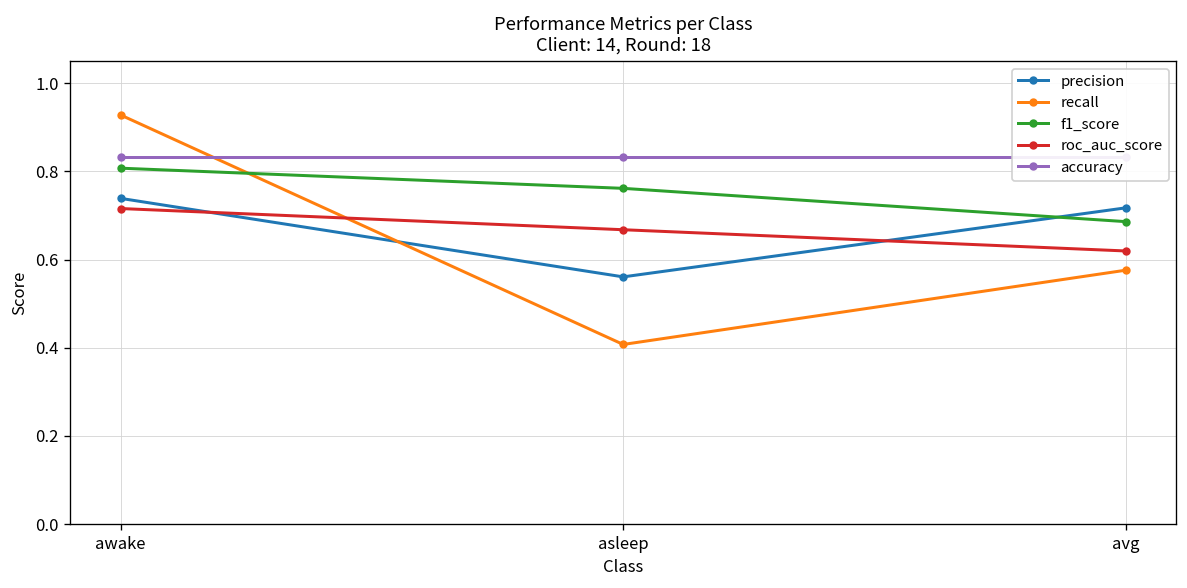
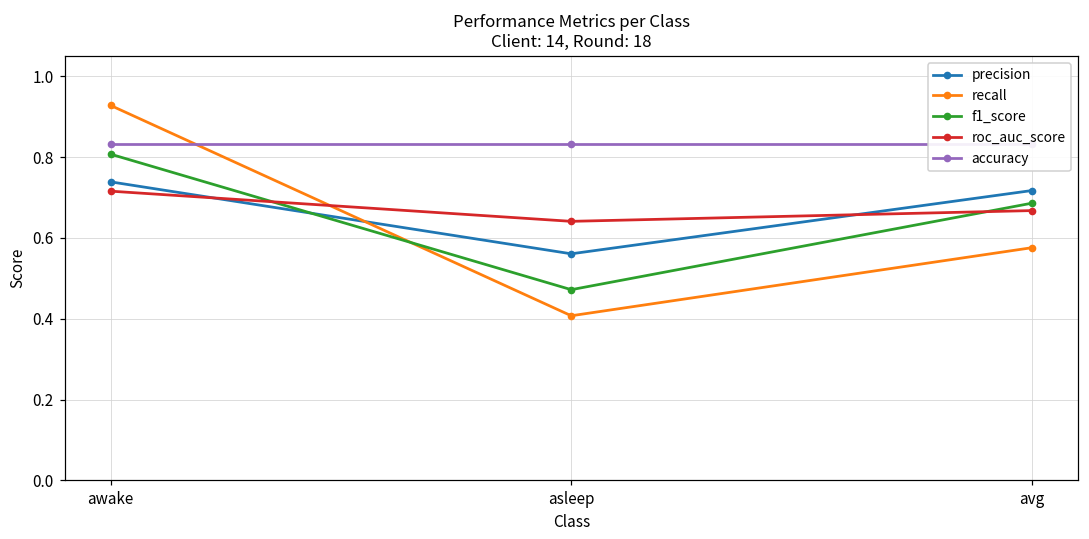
f1_score, asleep: 0.76 -> 0.47
roc_auc_score, asleep: 0.67 -> 0.64
roc_auc_score, avg: 0.62 -> 0.67
